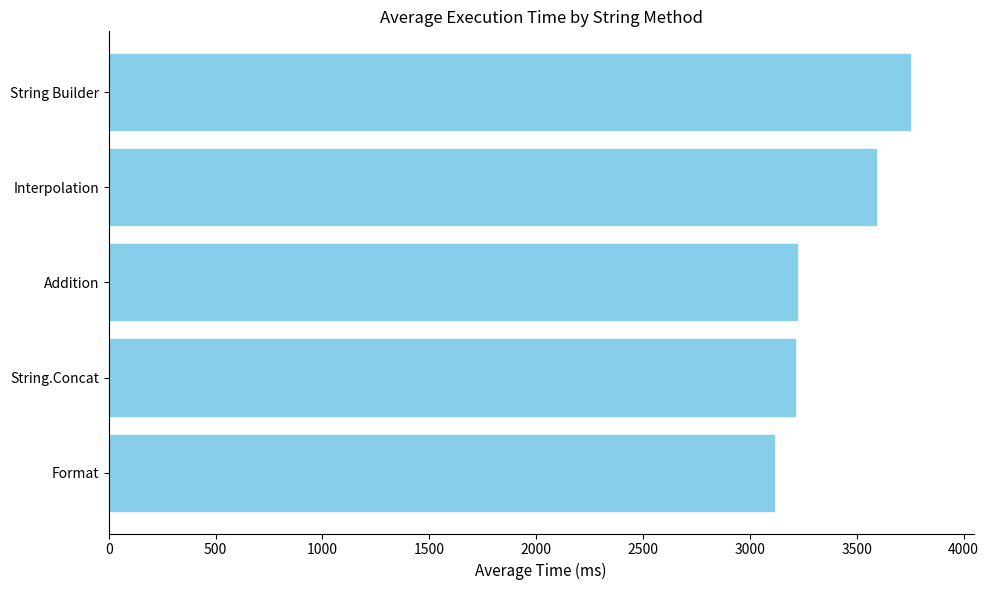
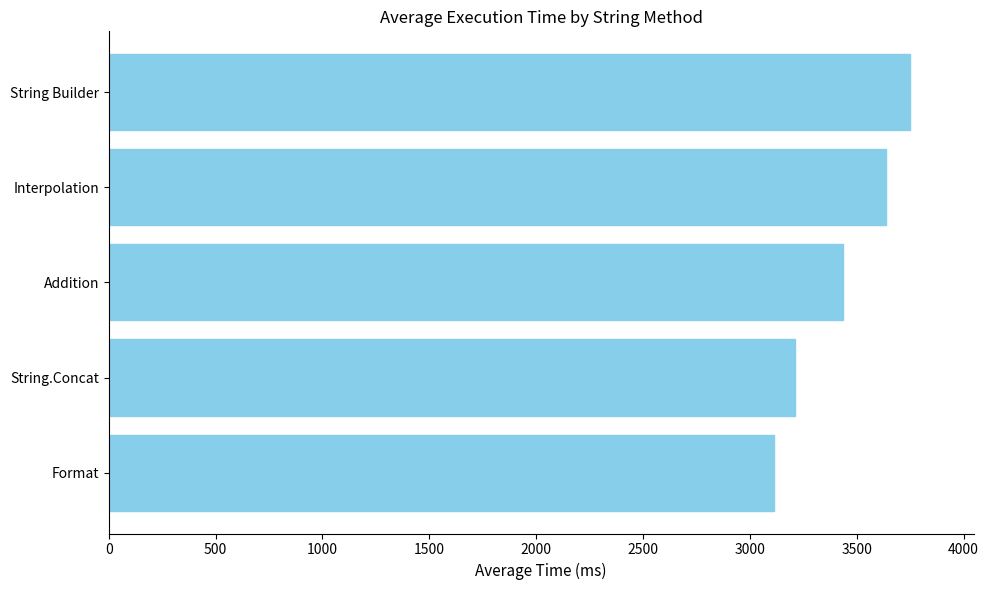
Interpolation: 3590 -> 3640
Addition: 3220 -> 3440
